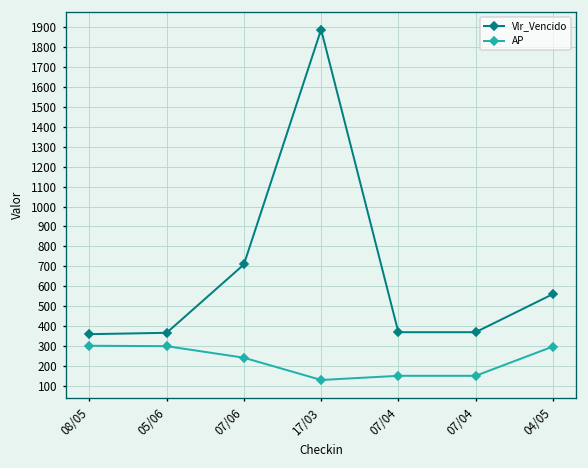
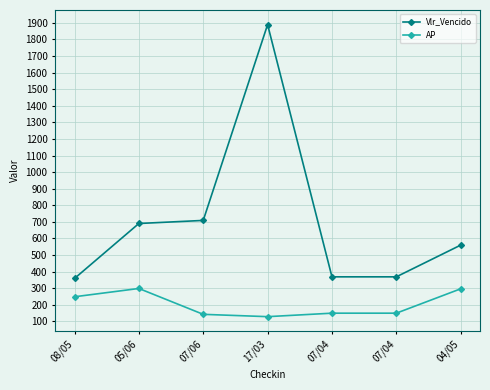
AP, 08/05: 300 -> 250
Vlr_Vencido, 05/06: 370 -> 690
AP, 07/06: 240 -> 140
